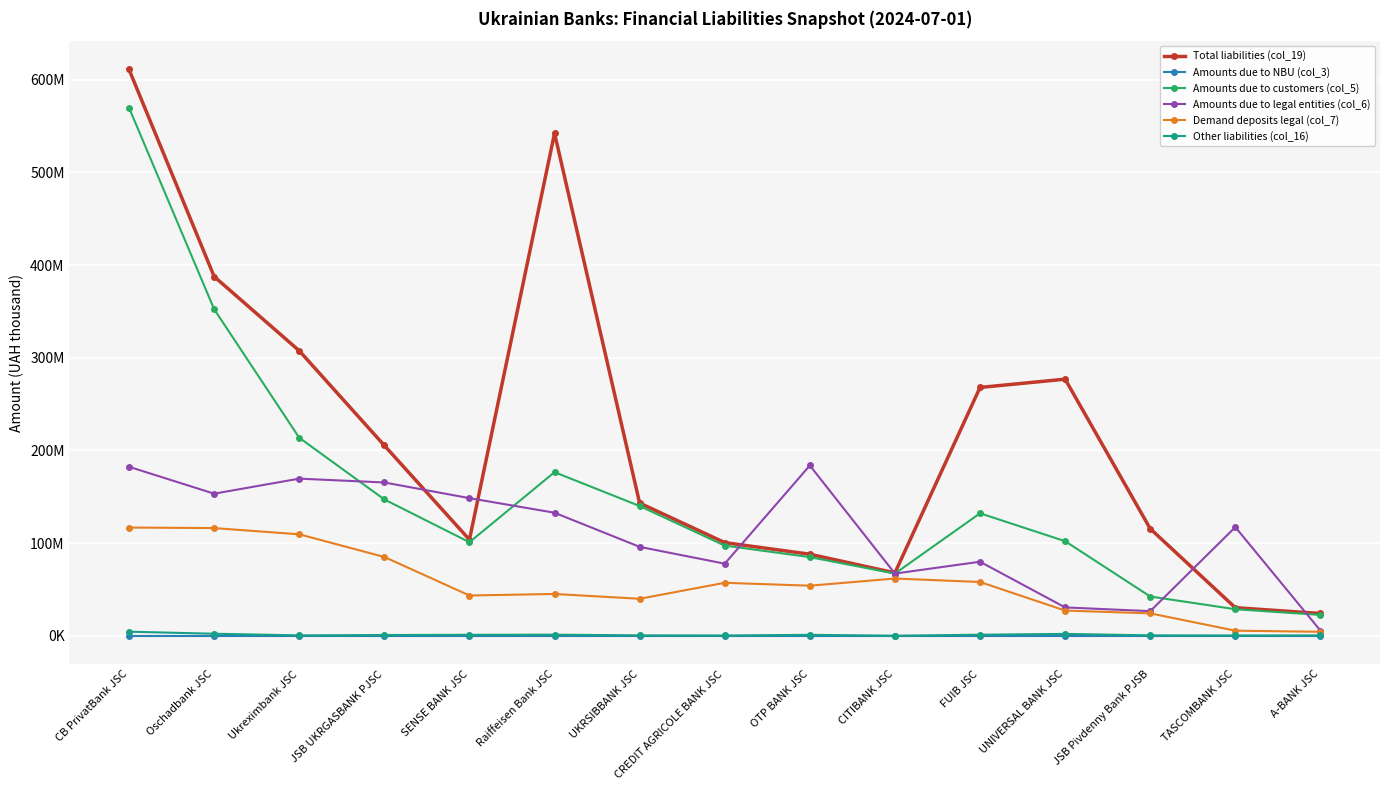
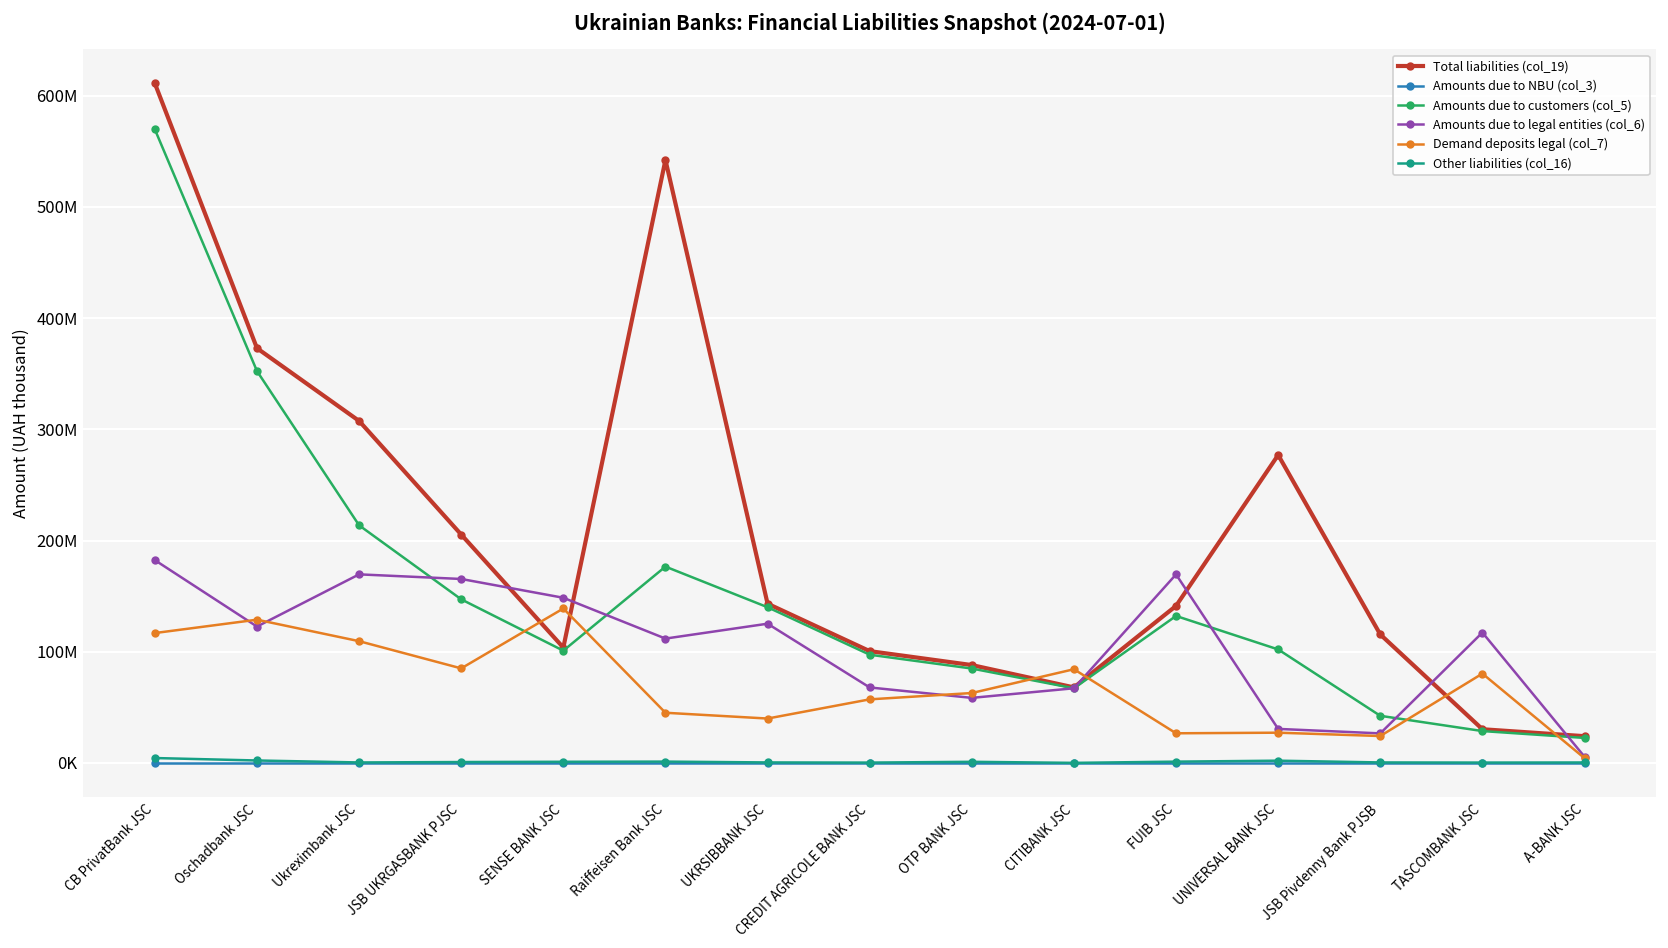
Total liabilities (col_19), Oschadbank JSC: 390000000 -> 370000000
Amounts due to legal entities (col_6), Oschadbank JSC: 150000000 -> 120000000
Demand deposits legal (col_7), Oschadbank JSC: 120000000 -> 130000000
Demand deposits legal (col_7), SENSE BANK JSC: 40000000 -> 140000000
Amounts due to legal entities (col_6), Raiffeisen Bank JSC: 130000000 -> 110000000
Amounts due to legal entities (col_6), UKRSIBBANK JSC: 100000000 -> 130000000
Amounts due to legal entities (col_6), CREDIT AGRICOLE BANK JSC: 80000000 -> 70000000
Amounts due to legal entities (col_6), OTP BANK JSC: 180000000 -> 60000000
Demand deposits legal (col_7), OTP BANK JSC: 50000000 -> 60000000
Demand deposits legal (col_7), CITIBANK JSC: 60000000 -> 80000000
Total liabilities (col_19), FUIB JSC: 270000000 -> 140000000
Amounts due to legal entities (col_6), FUIB JSC: 80000000 -> 170000000
Demand deposits legal (col_7), FUIB JSC: 60000000 -> 30000000
Demand deposits legal (col_7), TASCOMBANK JSC: 10000000 -> 80000000
